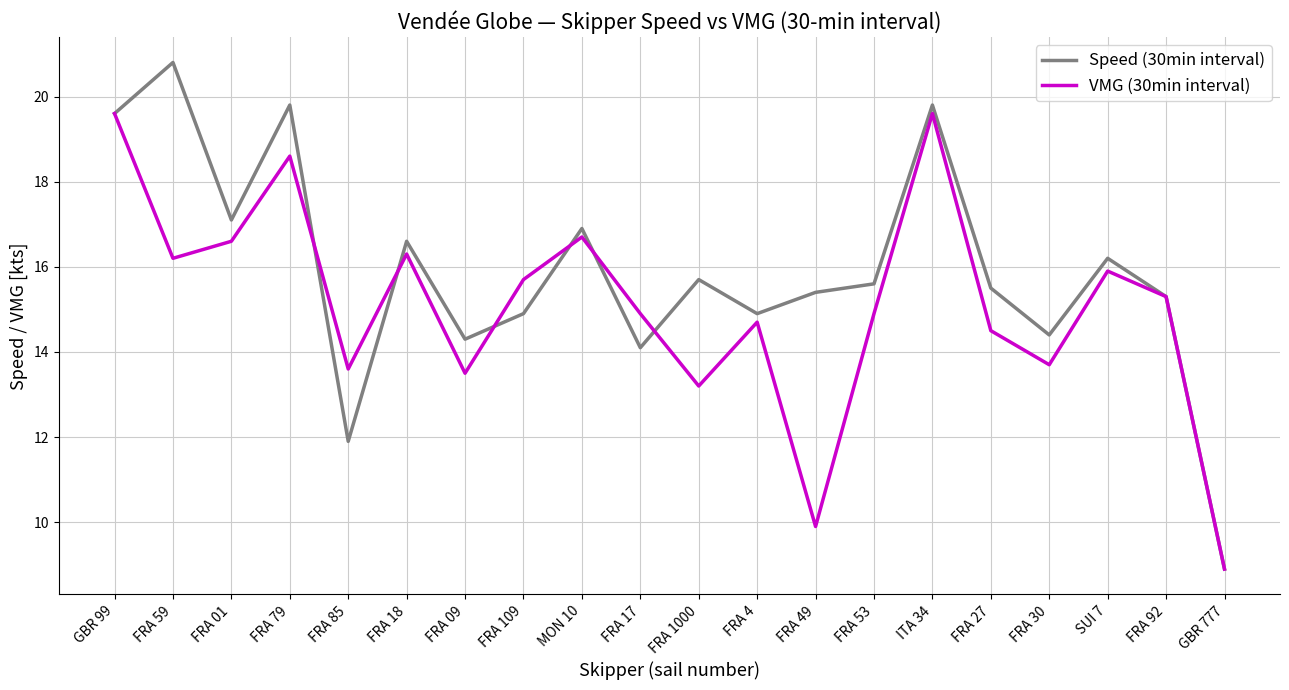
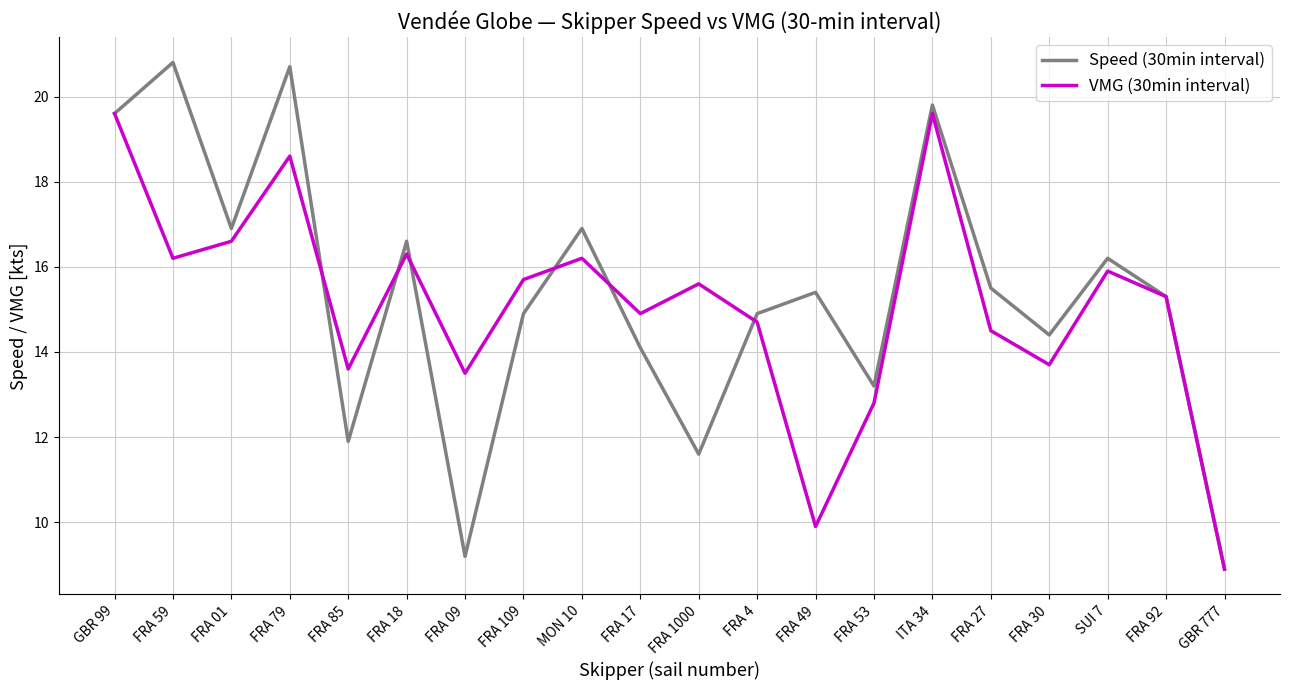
Speed (30min interval), FRA 01: 17.1 -> 16.9
Speed (30min interval), FRA 79: 19.8 -> 20.7
Speed (30min interval), FRA 09: 14.3 -> 9.2
VMG (30min interval), MON 10: 16.7 -> 16.2
Speed (30min interval), FRA 1000: 15.7 -> 11.6
VMG (30min interval), FRA 1000: 13.2 -> 15.6
Speed (30min interval), FRA 53: 15.6 -> 13.2
VMG (30min interval), FRA 53: 14.9 -> 12.8
